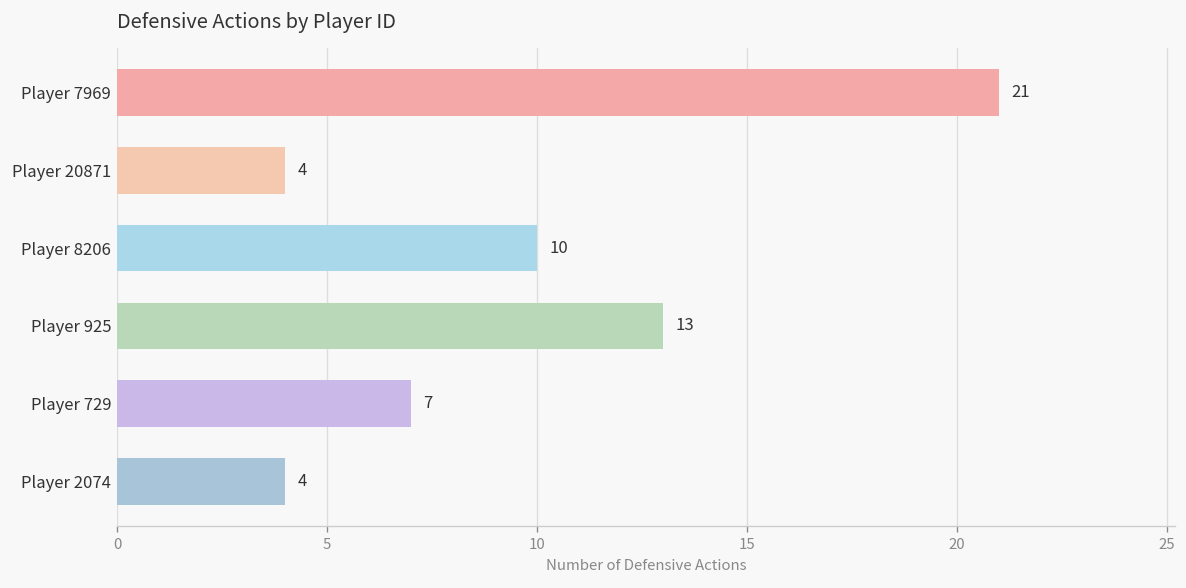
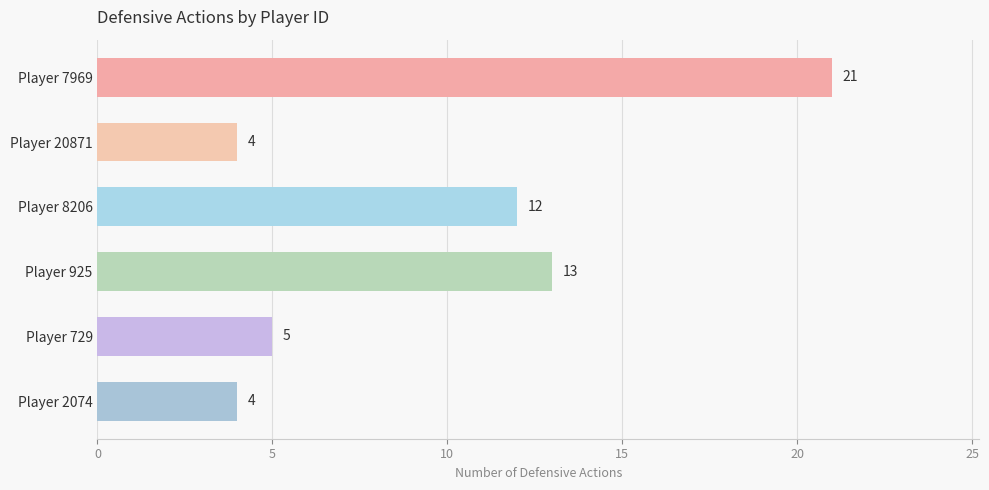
Player 8206: 10 -> 12
Player 729: 7 -> 5
